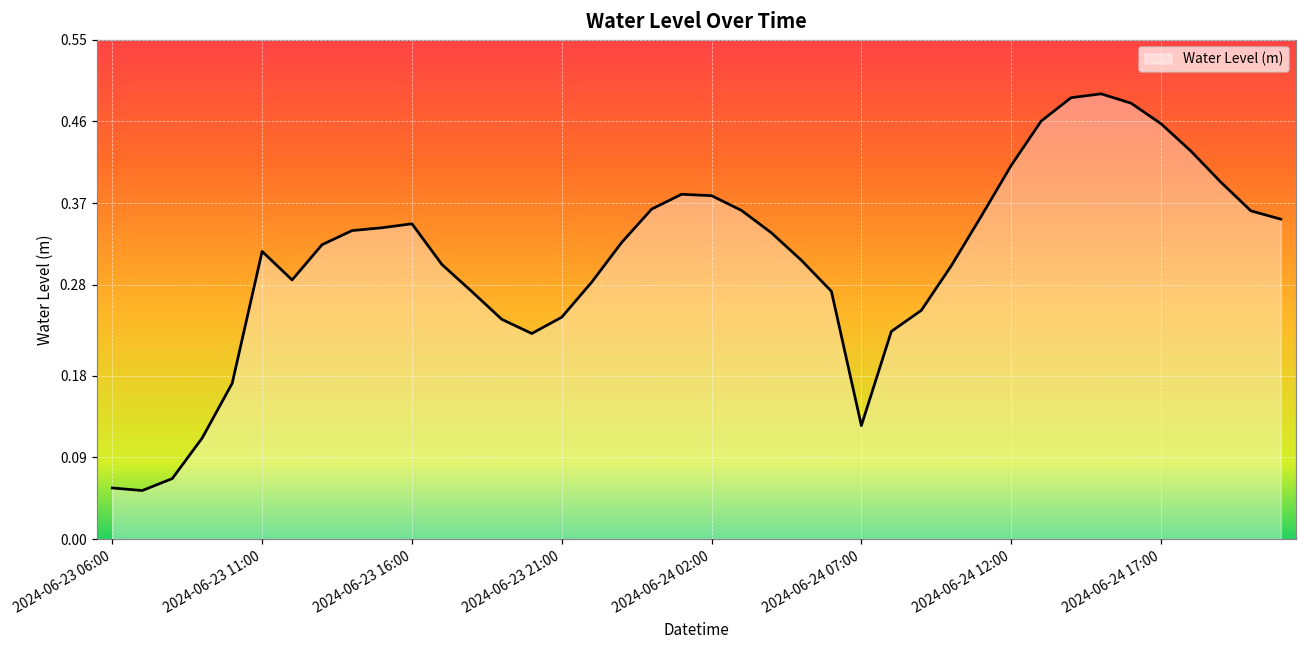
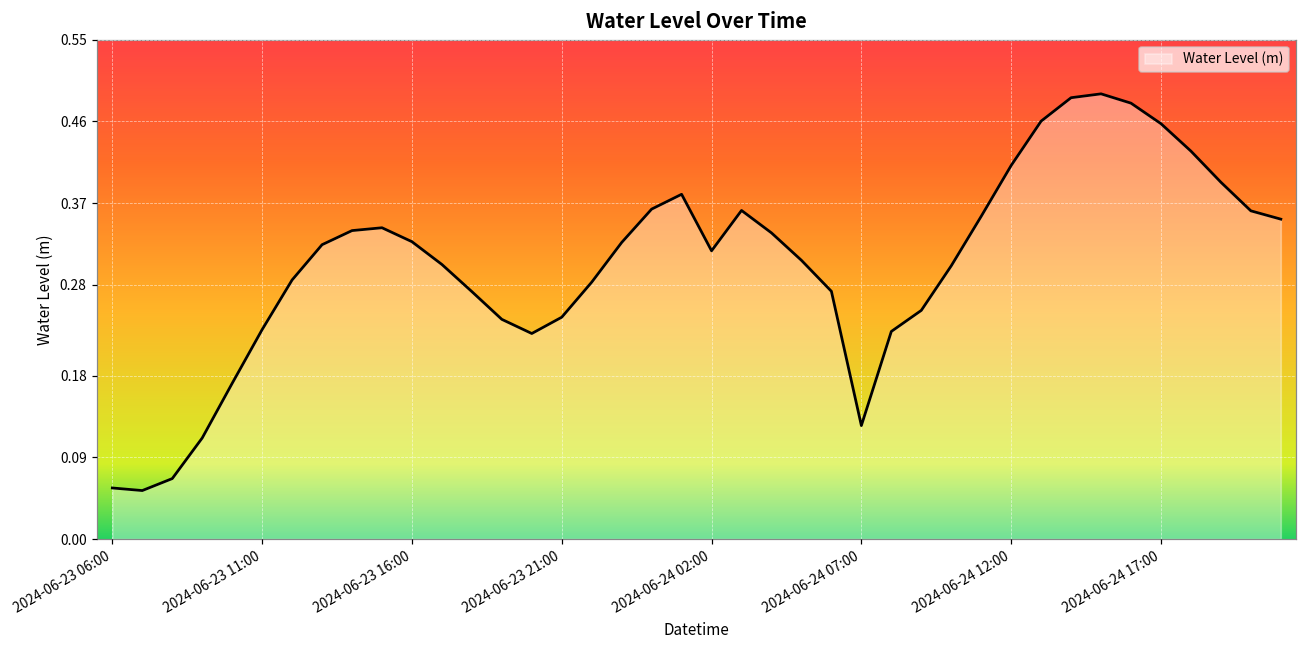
2024-06-23 11:00: 0.32 -> 0.23
2024-06-23 16:00: 0.35 -> 0.33
2024-06-24 02:00: 0.38 -> 0.32
